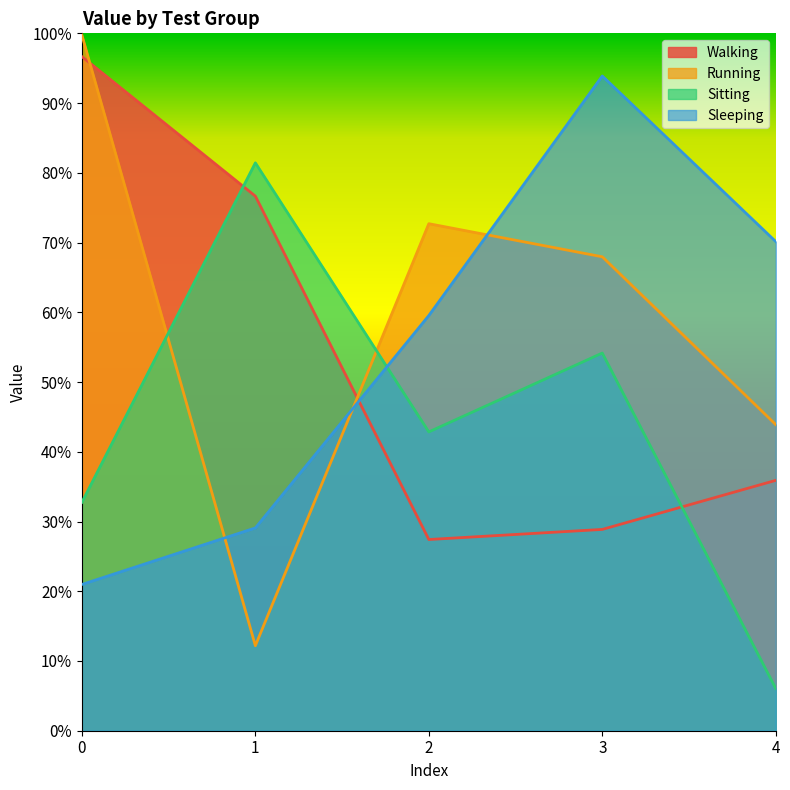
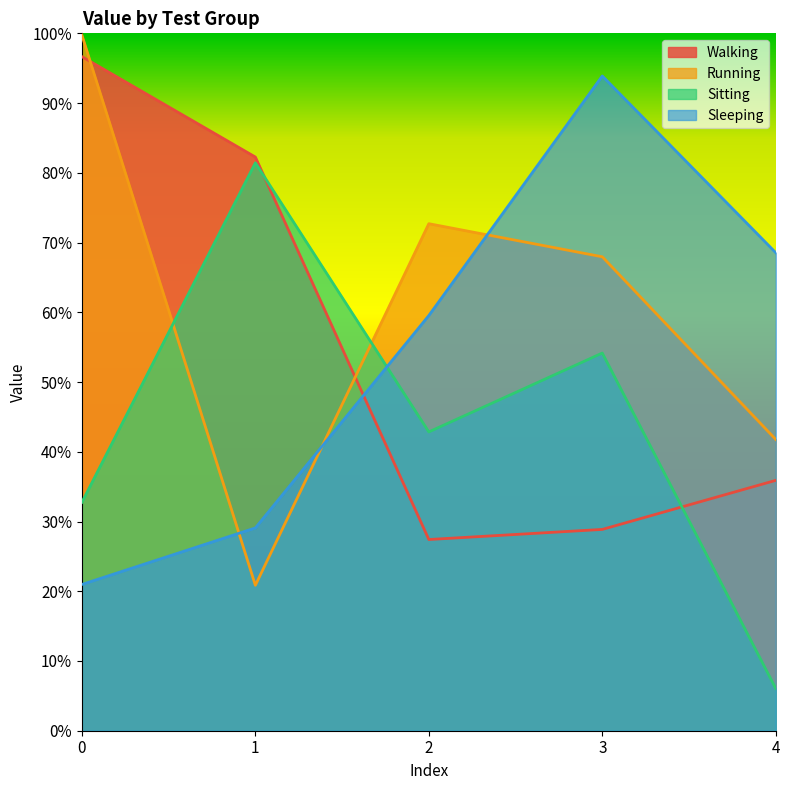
Walking, 1: 77% -> 82%
Running, 1: 12% -> 21%
Running, 4: 44% -> 42%
Sleeping, 4: 70% -> 69%
